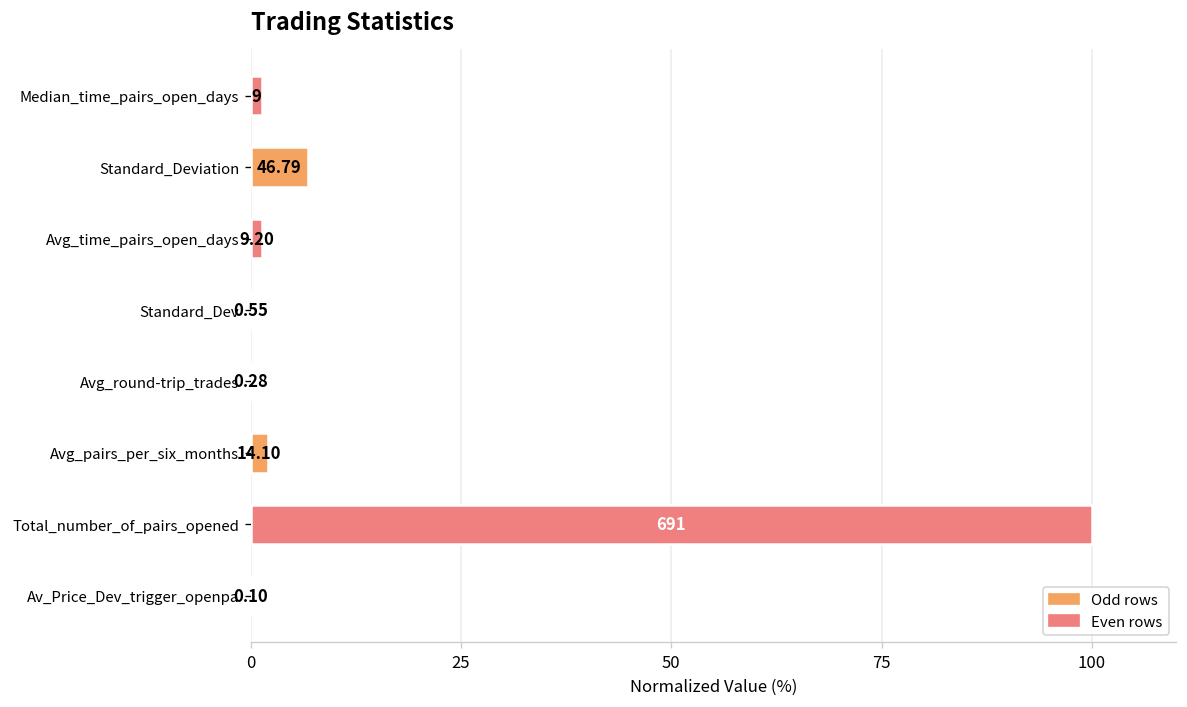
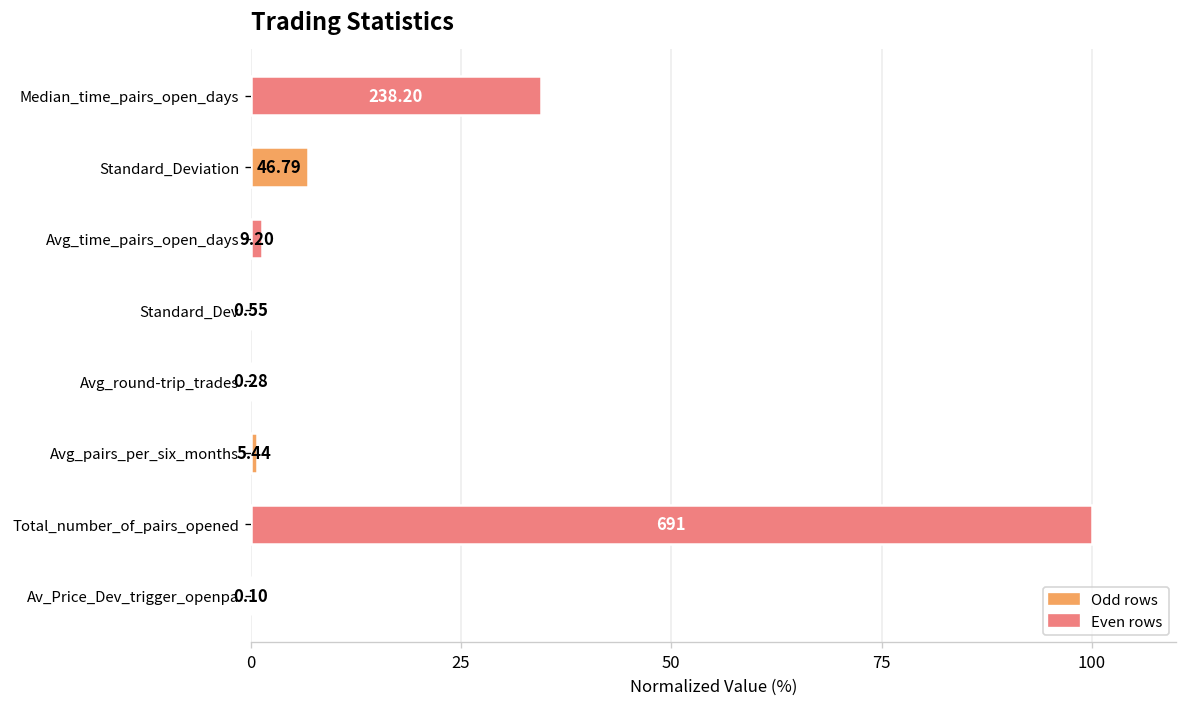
Median_time_pairs_open_days: 9 -> 238.20
Avg_pairs_per_six_months: 14.10 -> 5.44
